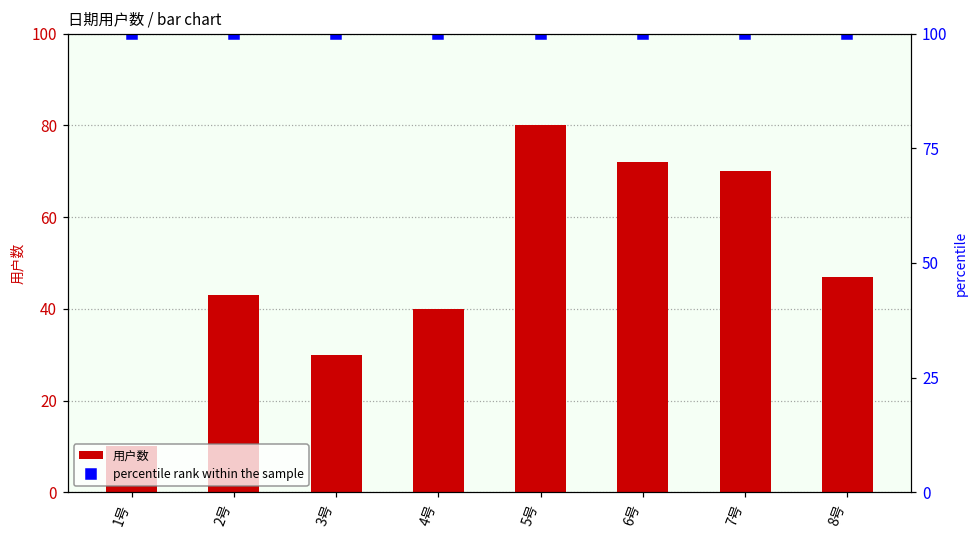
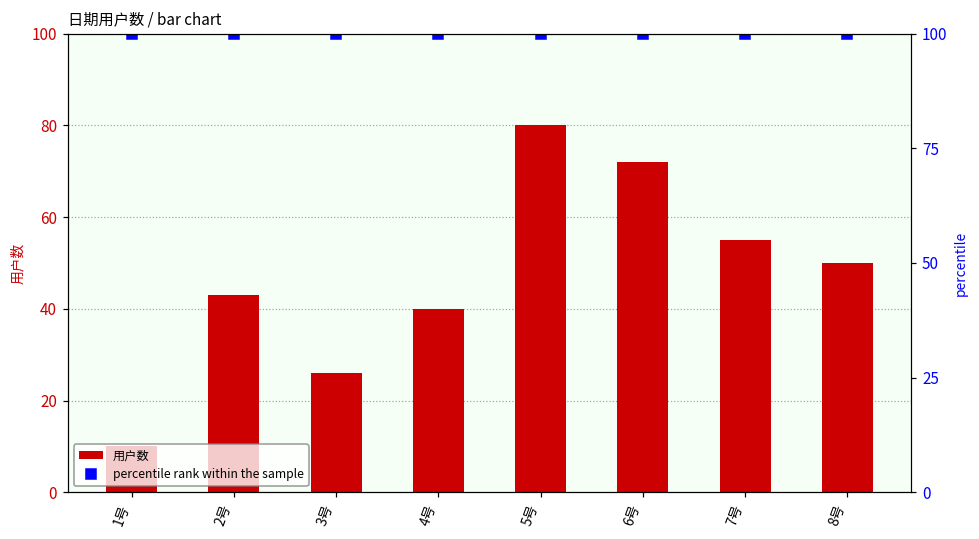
用户数, 3号: 30 -> 26
用户数, 7号: 70 -> 55
用户数, 8号: 47 -> 50
